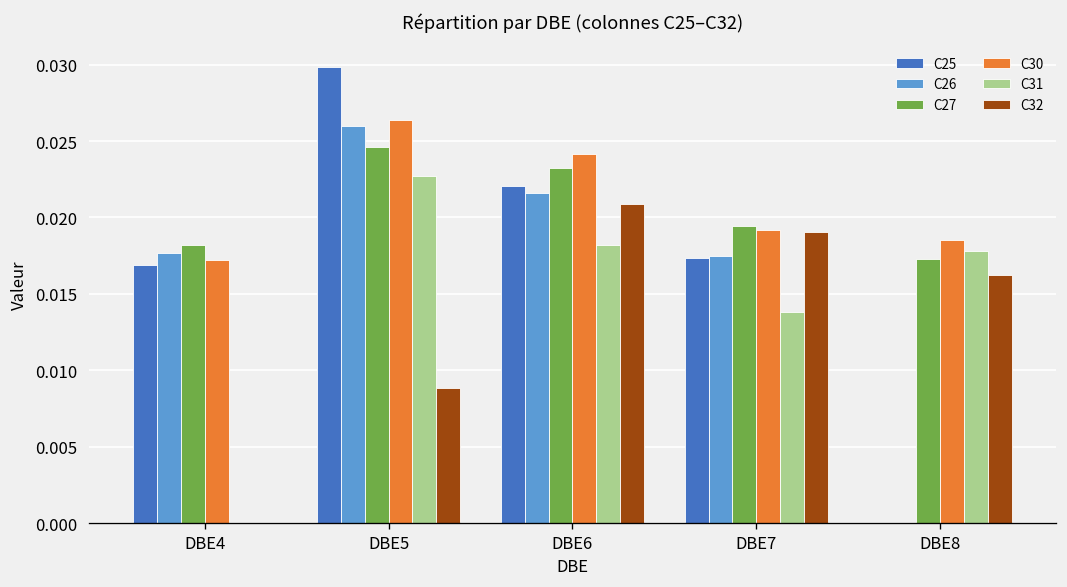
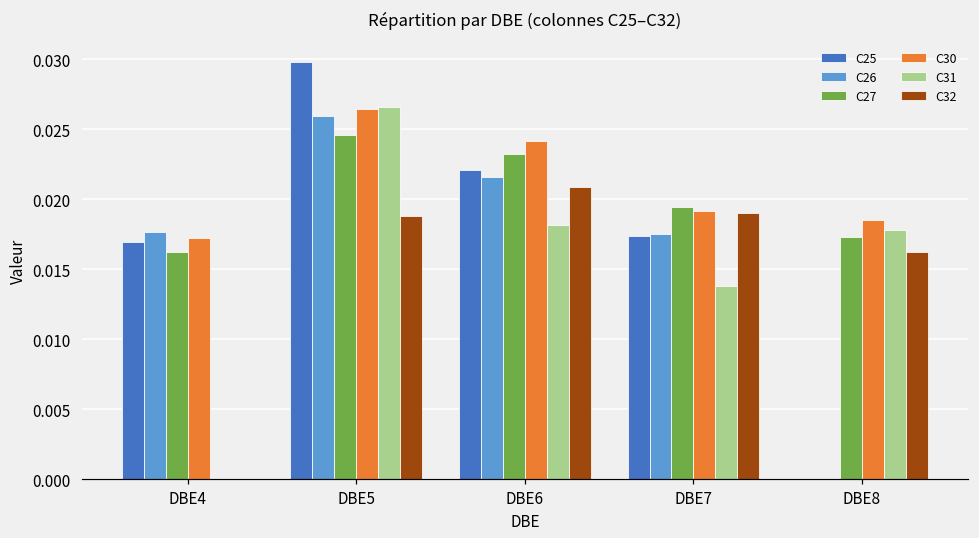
C27, DBE4: 0.0182 -> 0.0162
C31, DBE5: 0.0227 -> 0.0266
C32, DBE5: 0.0089 -> 0.0188
